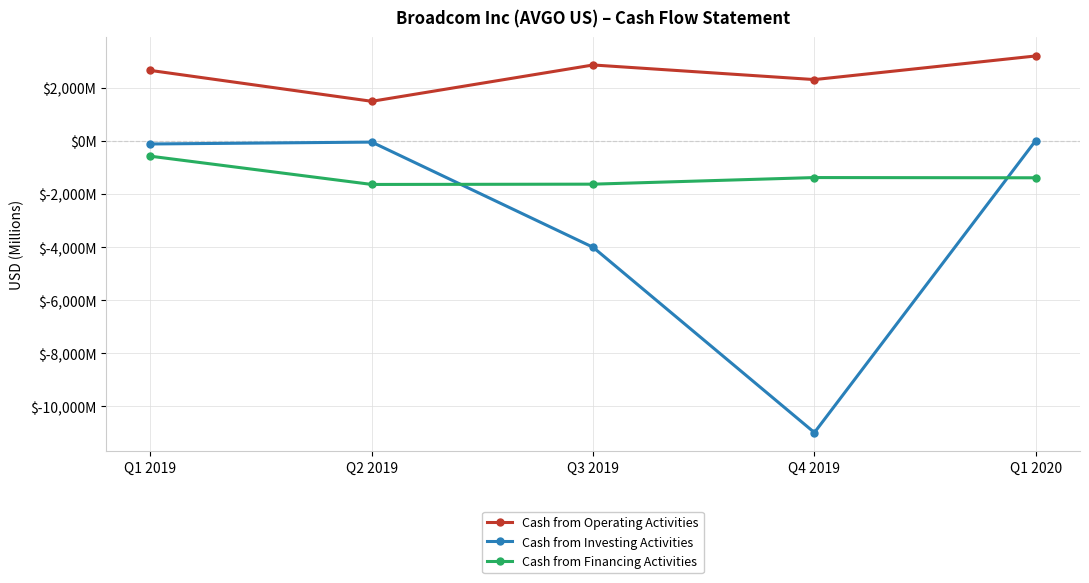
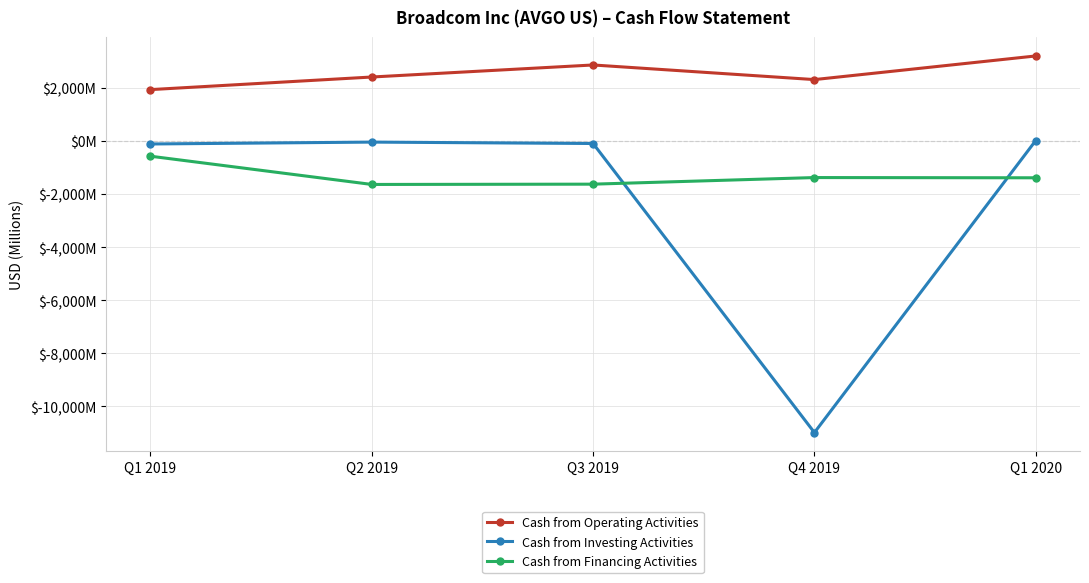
Cash from Operating Activities, Q1 2019: $2,700,000,000 -> $1,900,000,000
Cash from Operating Activities, Q2 2019: $1,500,000,000 -> $2,400,000,000
Cash from Investing Activities, Q3 2019: $-4,000,000,000 -> $-100,000,000
